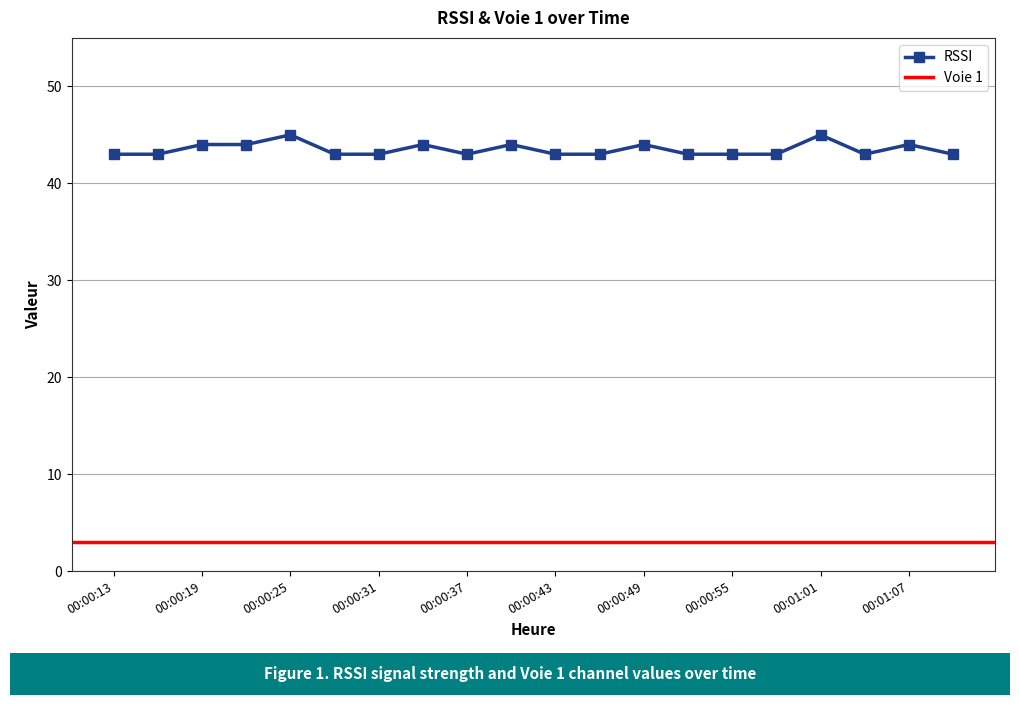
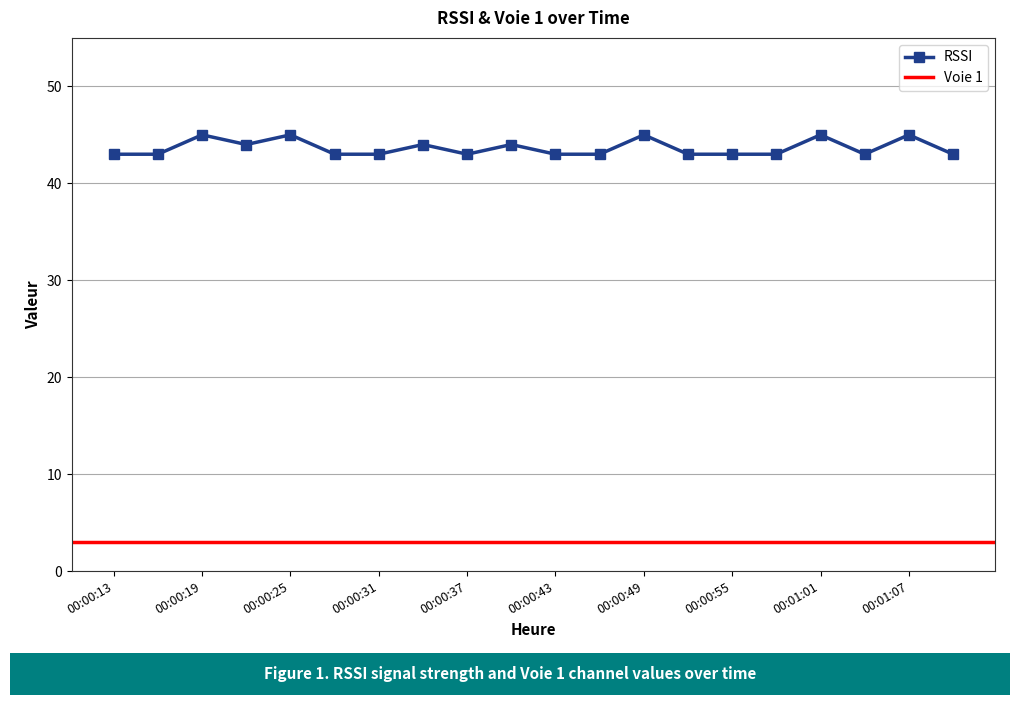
00:00:19: 44 -> 45
00:00:49: 44 -> 45
00:01:07: 44 -> 45
